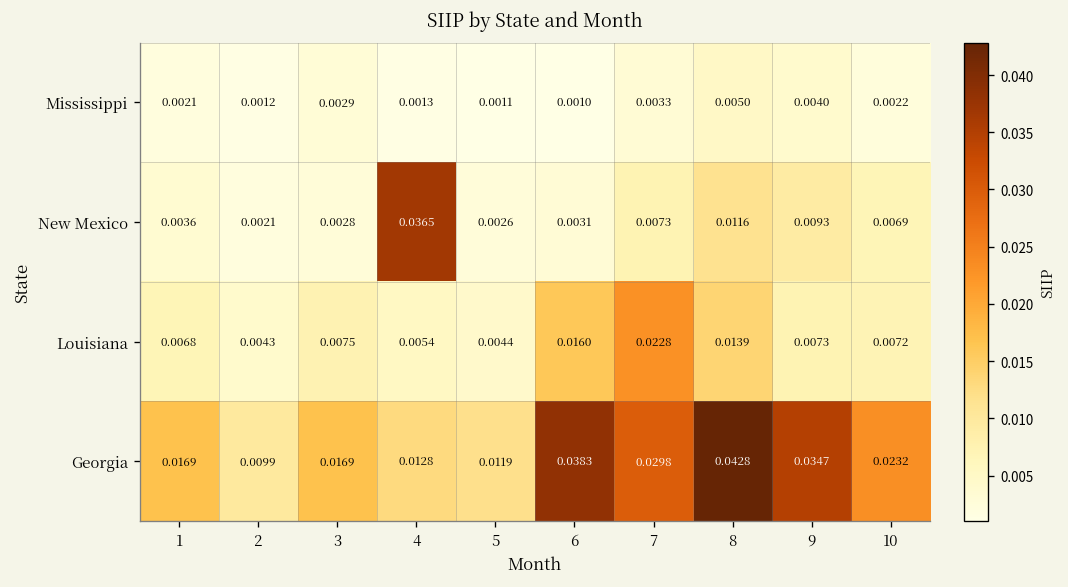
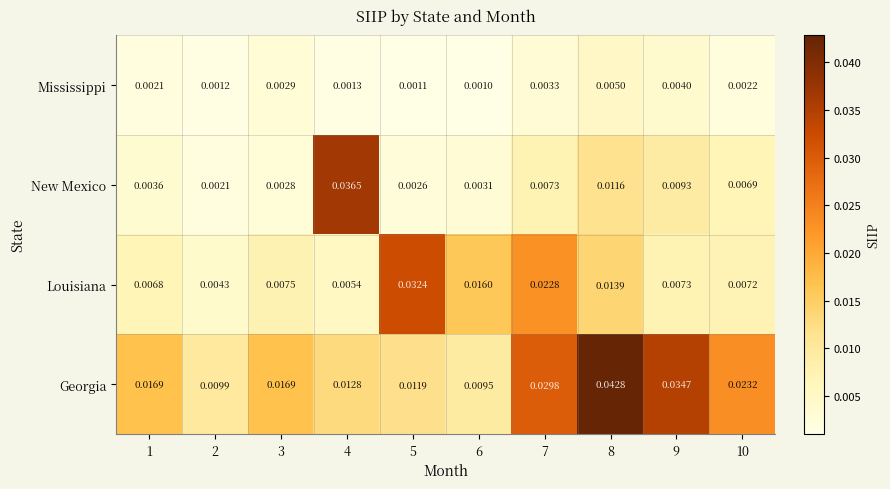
Louisiana, 5: 0.0044 -> 0.0324
Georgia, 6: 0.0383 -> 0.0095
